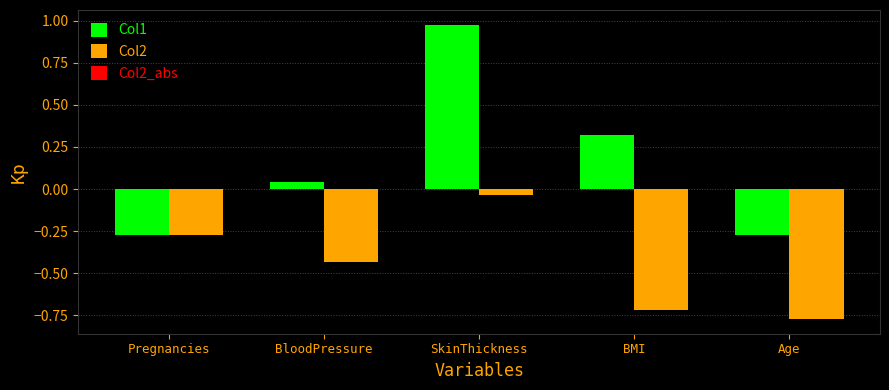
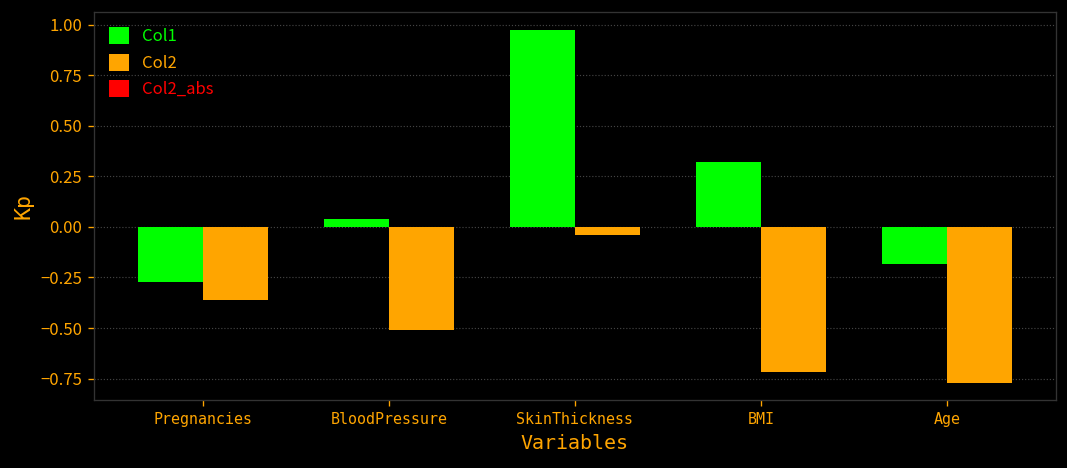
Col2, Pregnancies: -0.27 -> -0.36
Col2, BloodPressure: -0.43 -> -0.51
Col1, Age: -0.27 -> -0.18
